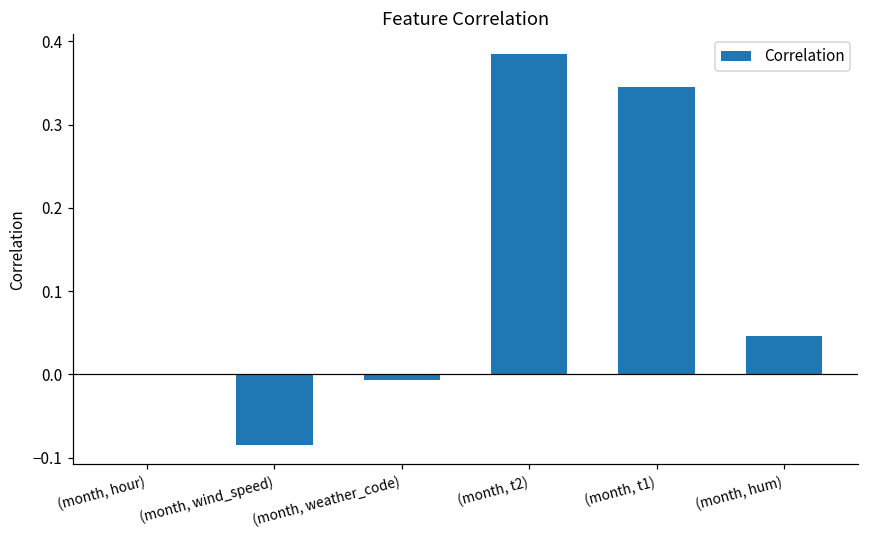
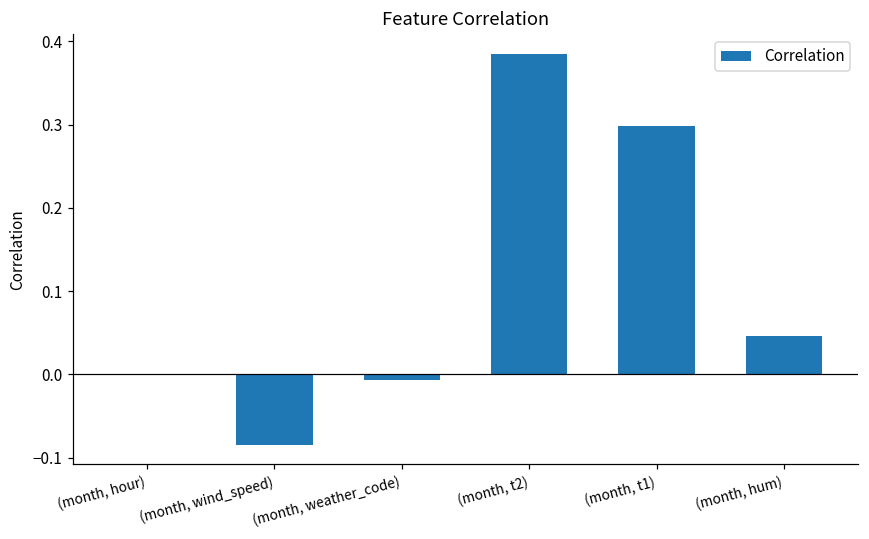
(month, t1): 0.35 -> 0.30
